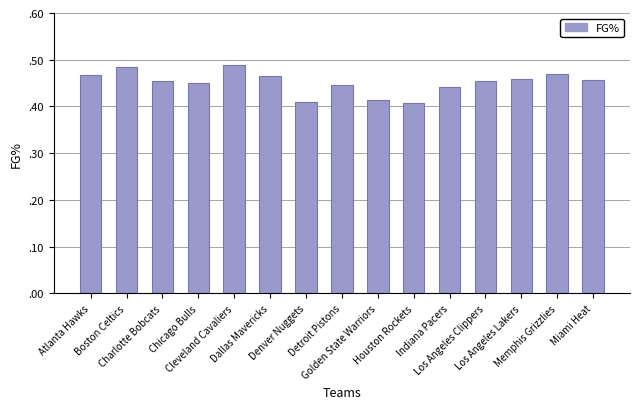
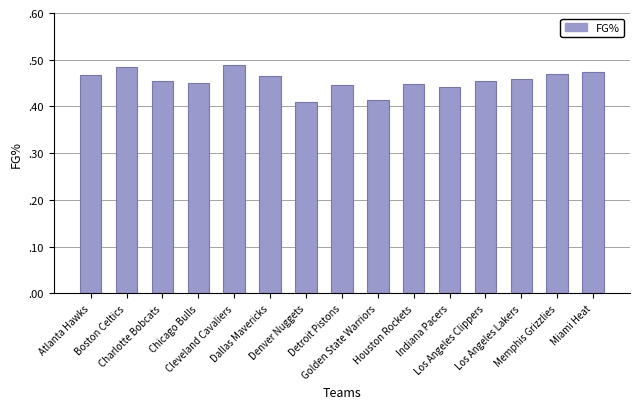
Houston Rockets: .41 -> .45
Miami Heat: .46 -> .47
